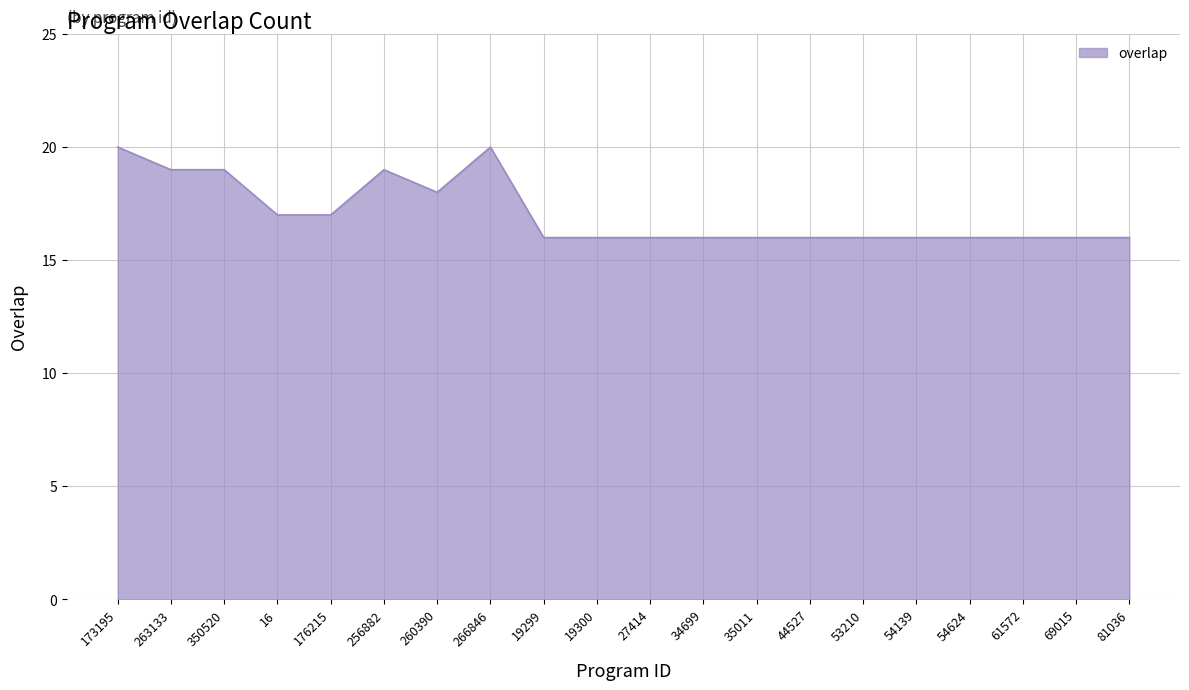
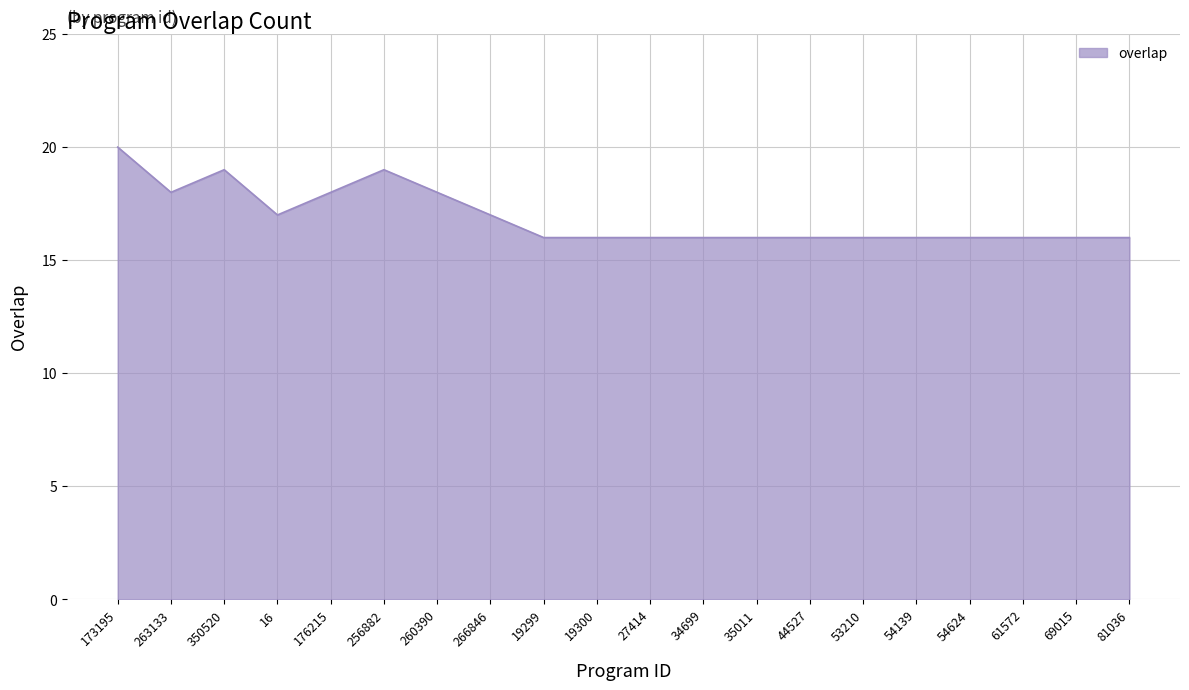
263133: 19 -> 18
176215: 17 -> 18
266846: 20 -> 17
